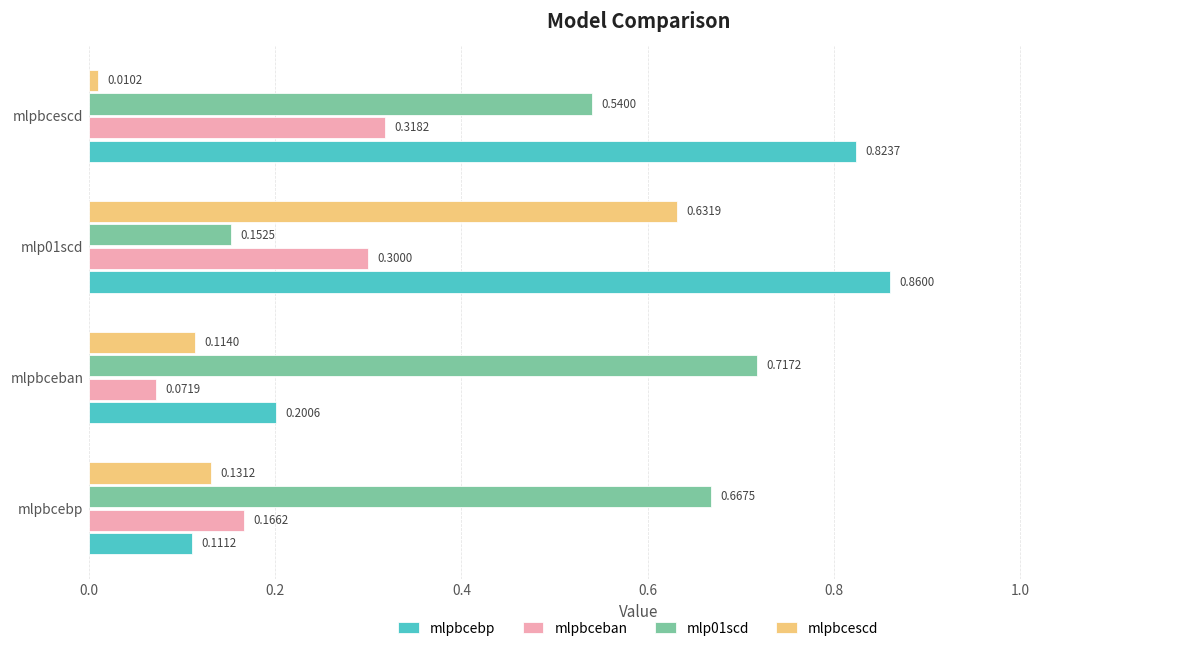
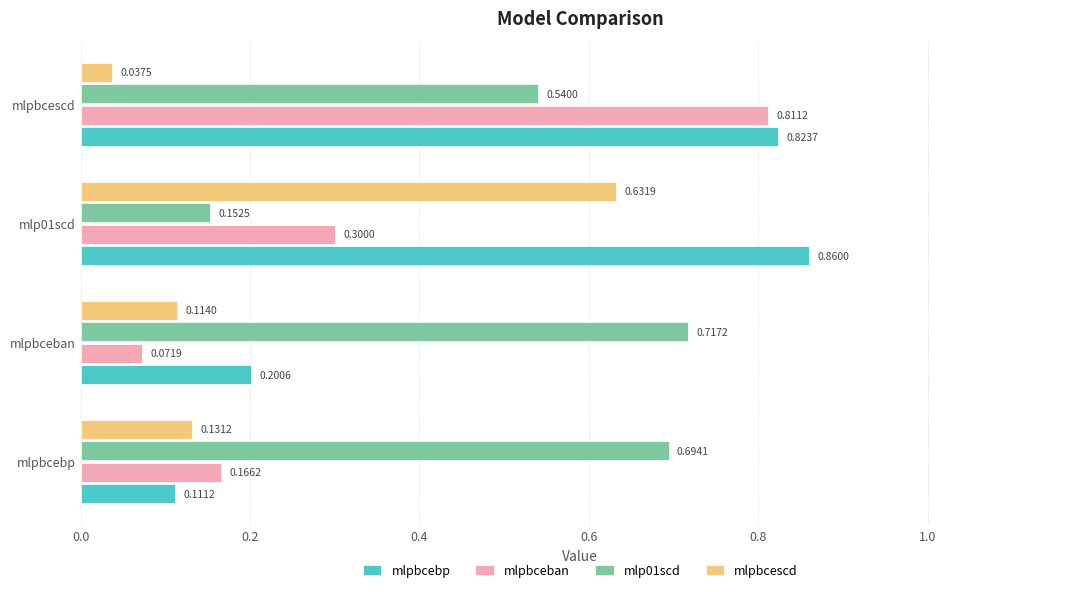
mlpbcescd, mlpbcescd: 0.0102 -> 0.0375
mlpbceban, mlpbcescd: 0.3182 -> 0.8112
mlp01scd, mlpbcebp: 0.6675 -> 0.6941
